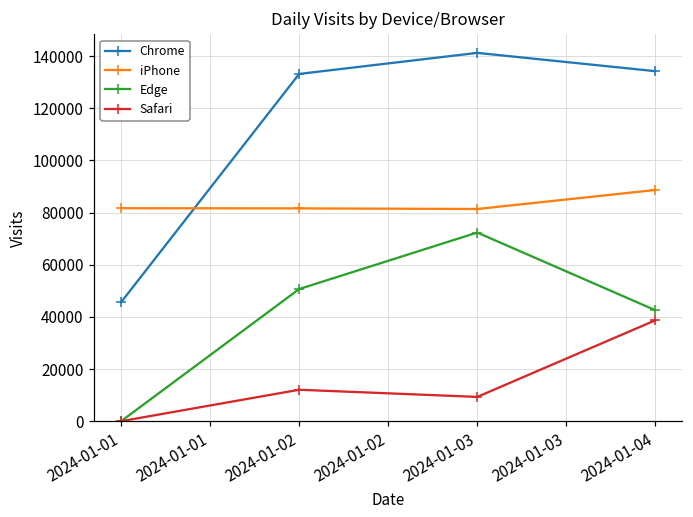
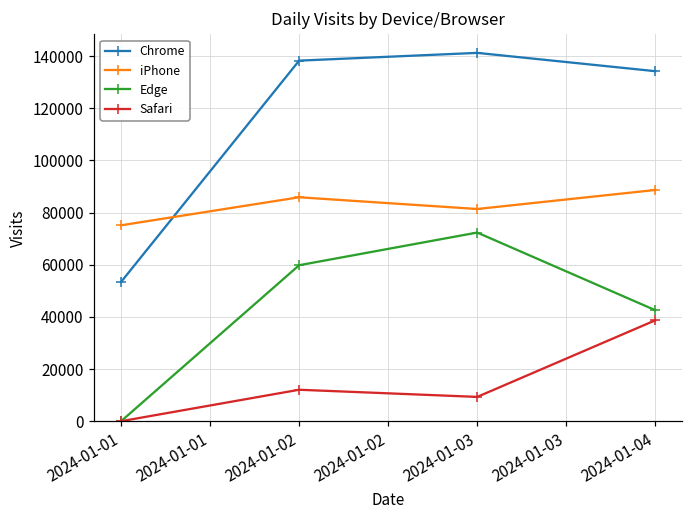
Chrome, 2024-01-01: 46000 -> 53000
iPhone, 2024-01-01: 82000 -> 75000
Chrome, 2024-01-02: 133000 -> 138000
iPhone, 2024-01-02: 82000 -> 86000
Edge, 2024-01-02: 51000 -> 60000
